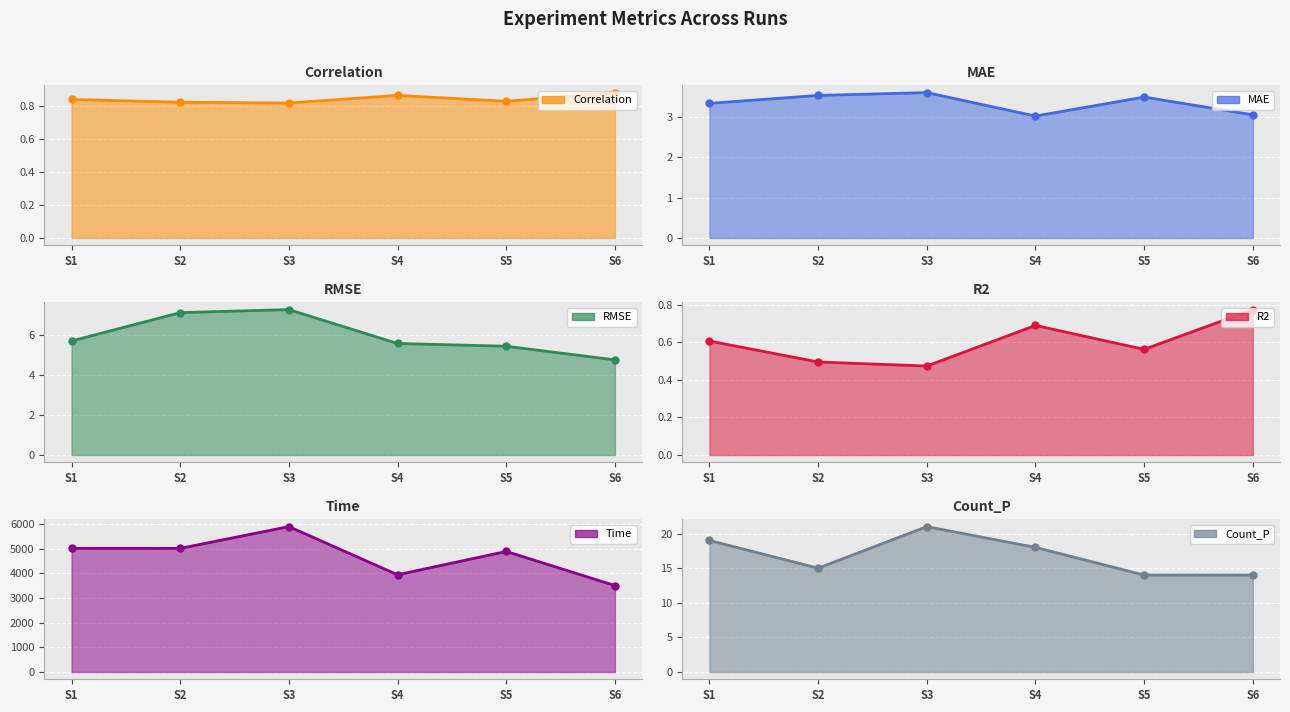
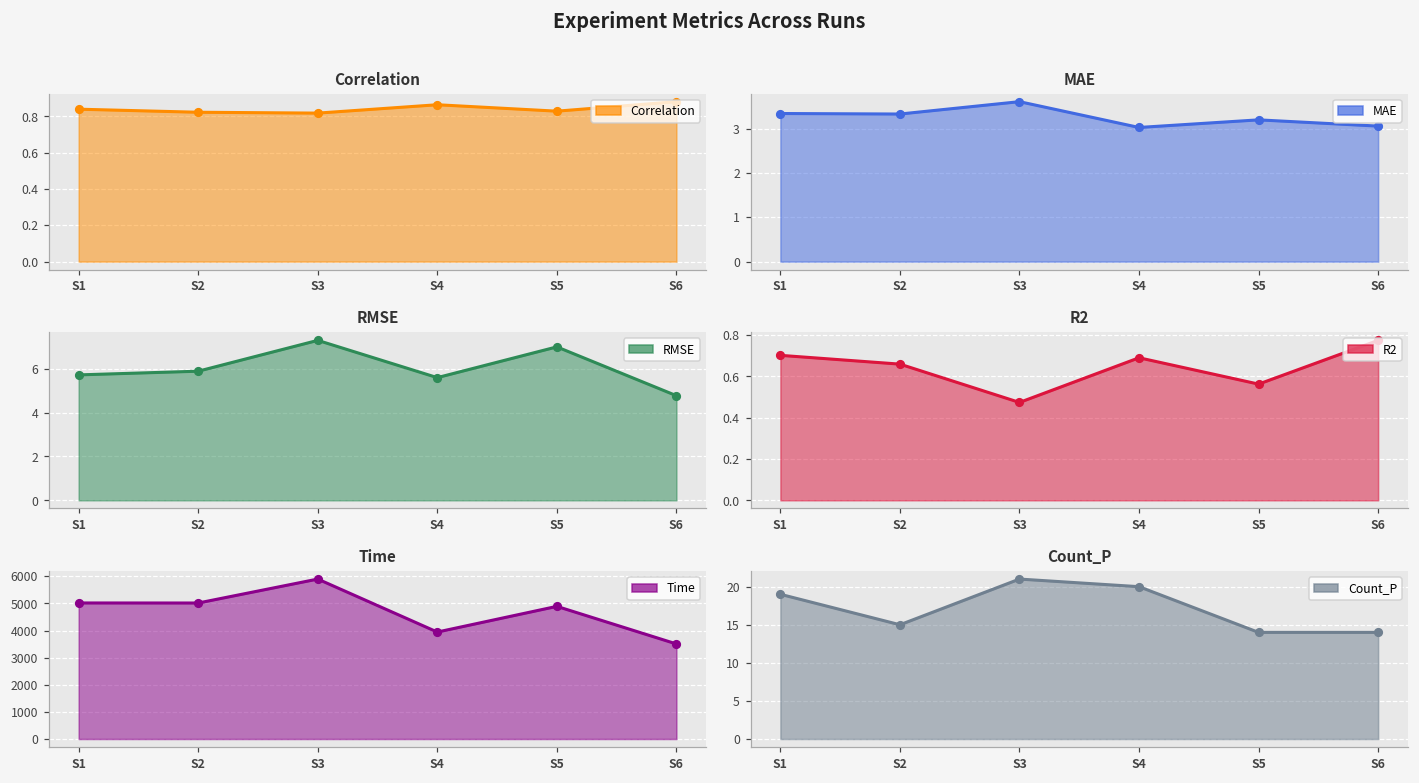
MAE, S2: 3.5 -> 3.3
MAE, S5: 3.5 -> 3.2
RMSE, S2: 7.1 -> 5.9
RMSE, S5: 5.5 -> 7.0
R2, S1: 0.61 -> 0.70
R2, S2: 0.50 -> 0.66
Count_P, S4: 18 -> 20
